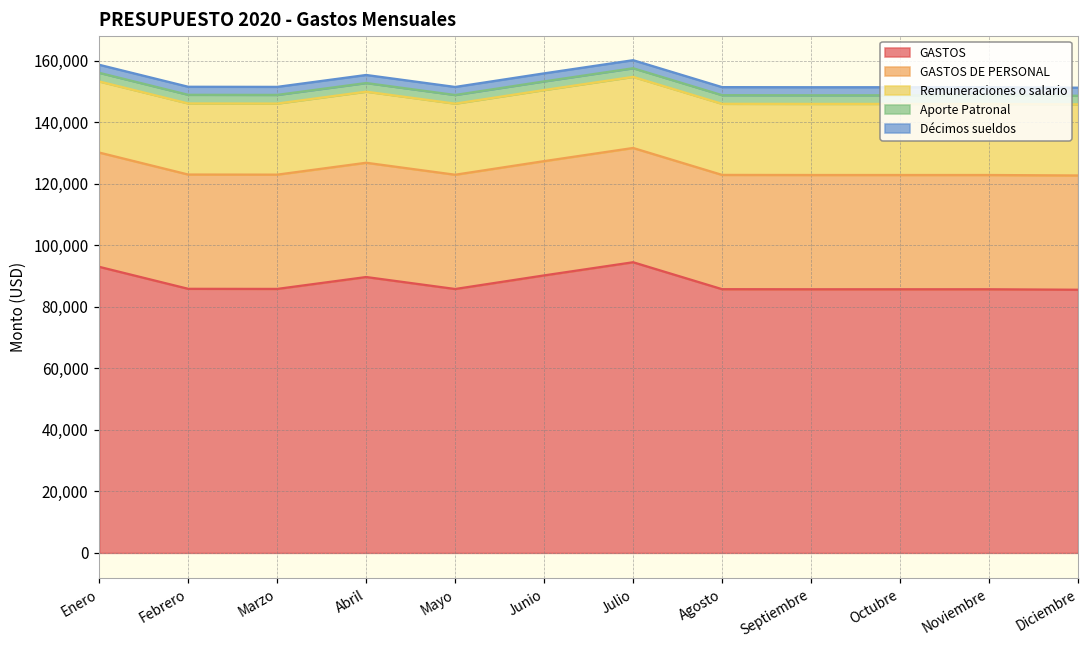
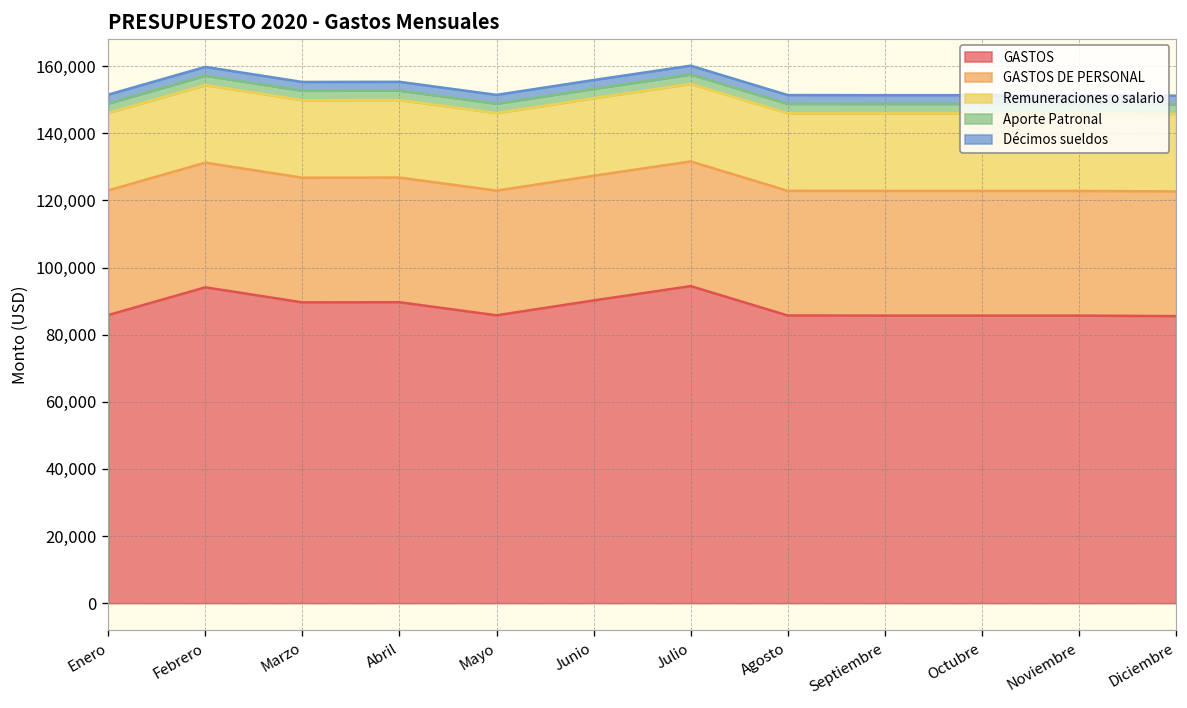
GASTOS, Enero: 93,000 -> 86,000
GASTOS, Febrero: 86,000 -> 94,000
GASTOS, Marzo: 86,000 -> 90,000
